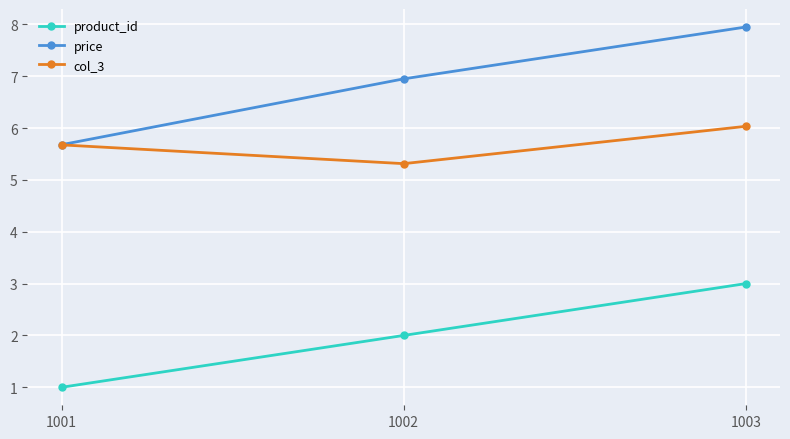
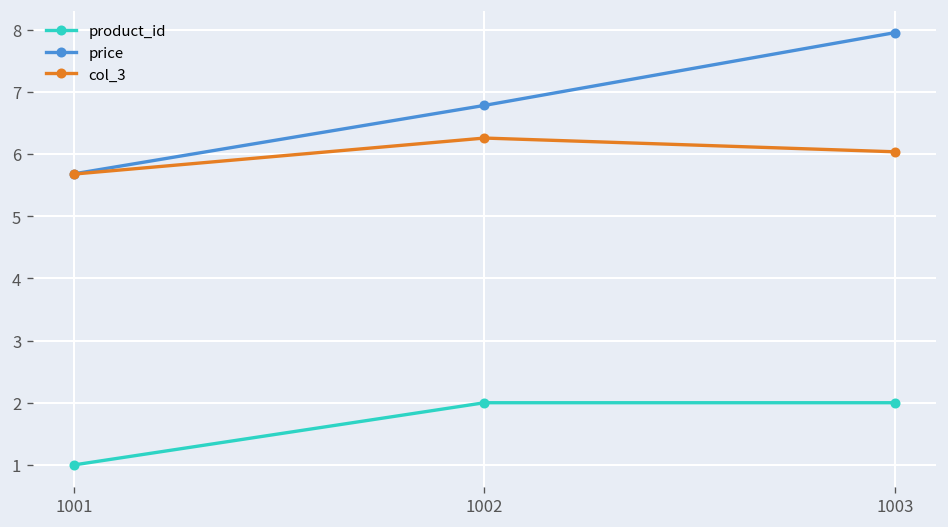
price, 1002: 7.0 -> 6.8
col_3, 1002: 5.3 -> 6.3
product_id, 1003: 3 -> 2
